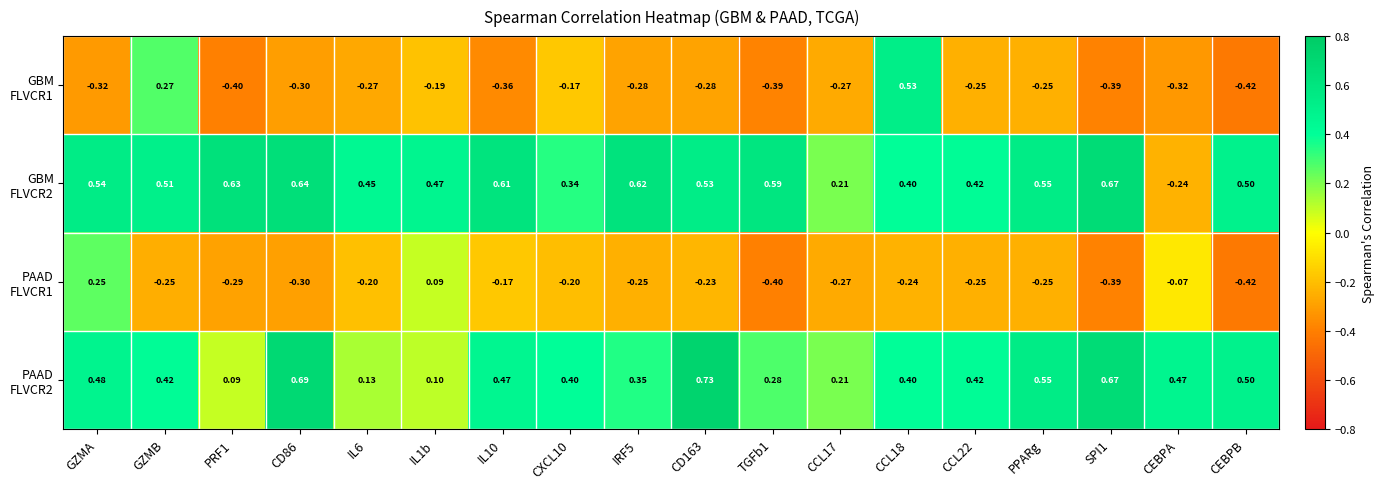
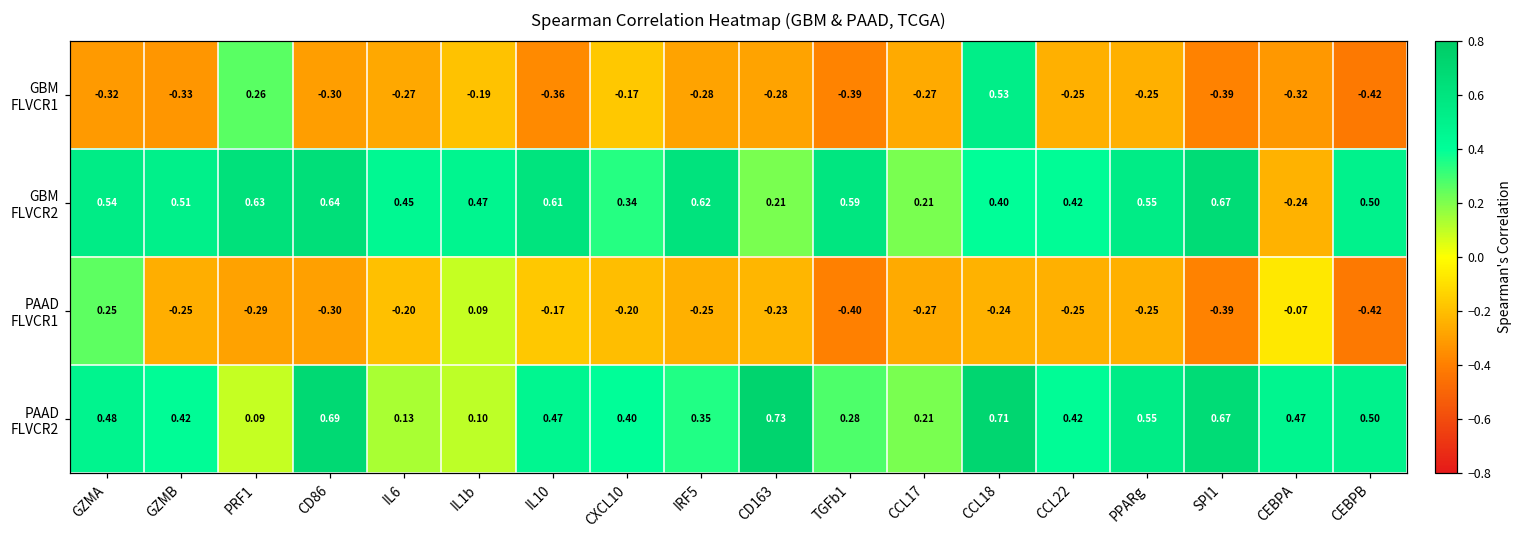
GBM FLVCR1, GZMB: 0.27 -> -0.33
GBM FLVCR1, PRF1: -0.40 -> 0.26
GBM FLVCR2, CD163: 0.53 -> 0.21
PAAD FLVCR2, CCL18: 0.40 -> 0.71
